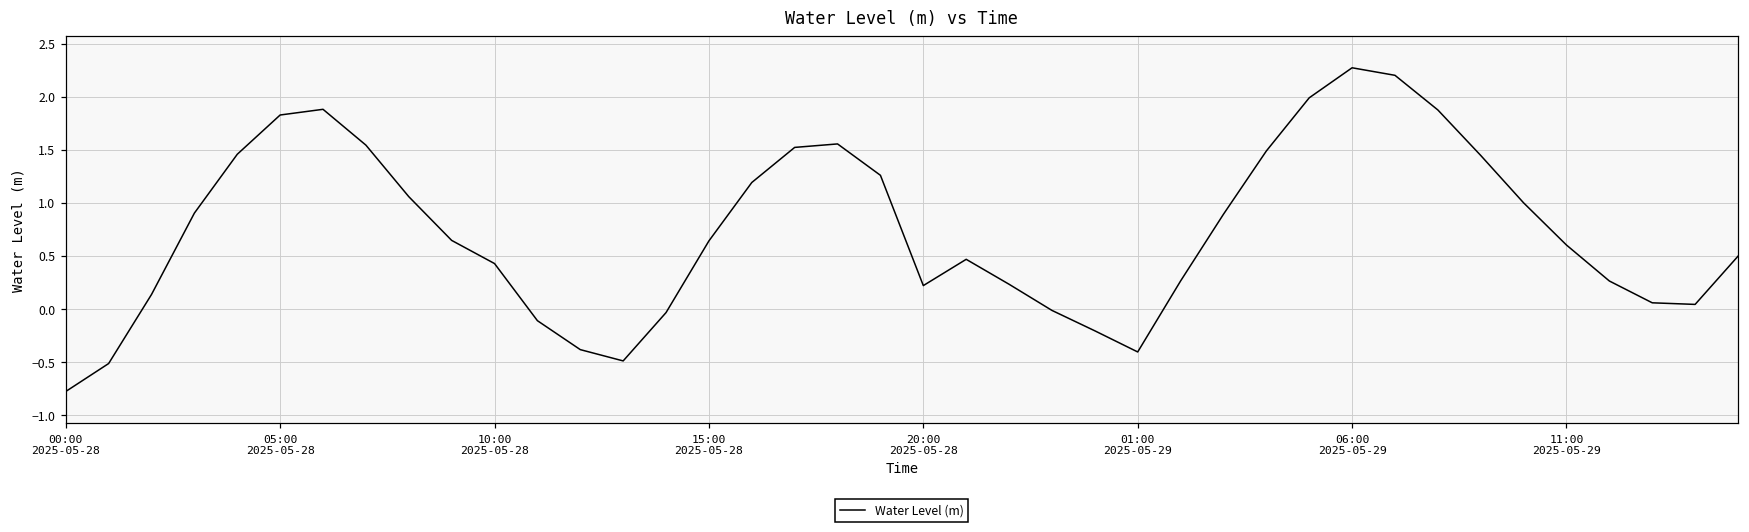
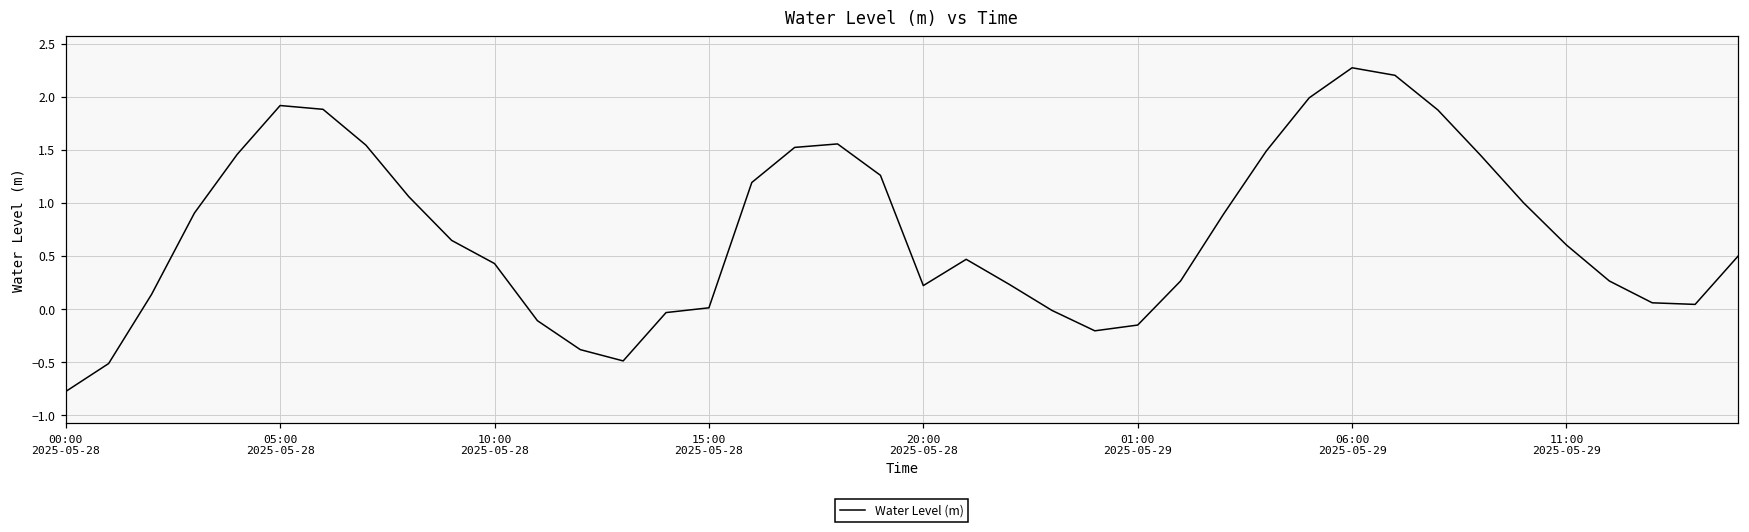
05:00 2025-05-28: 1.8 -> 1.9
15:00 2025-05-28: 0.6 -> 0.0
01:00 2025-05-29: -0.4 -> -0.2
